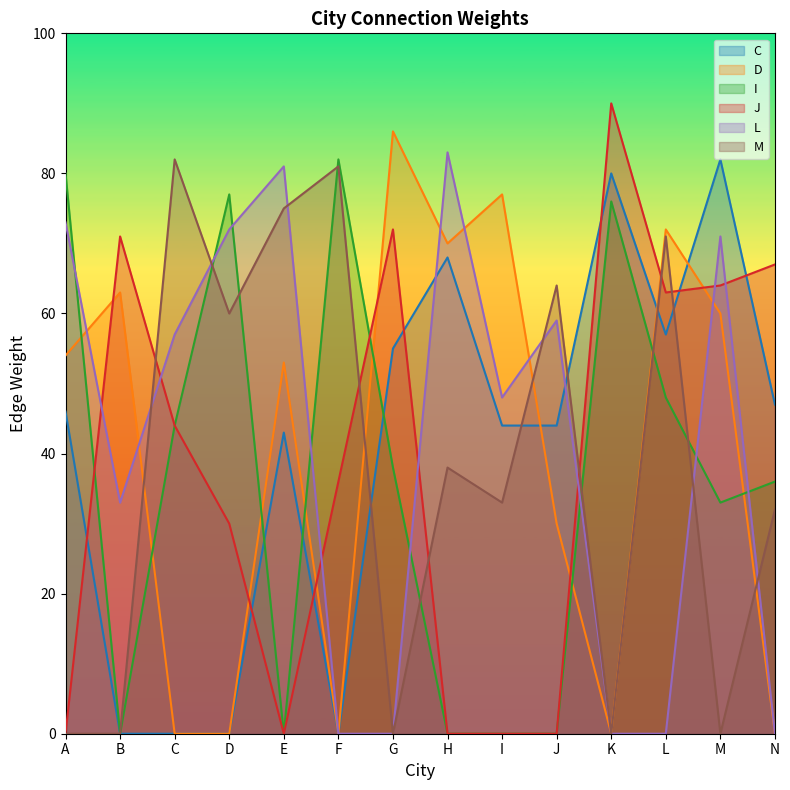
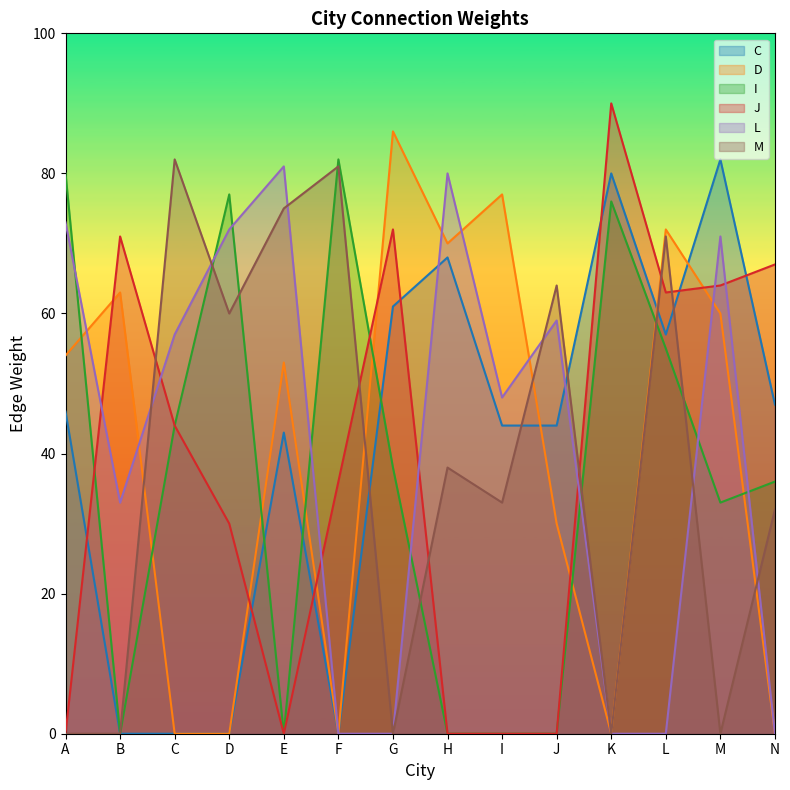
C, G: 55 -> 61
L, H: 83 -> 80
I, L: 48 -> 55
